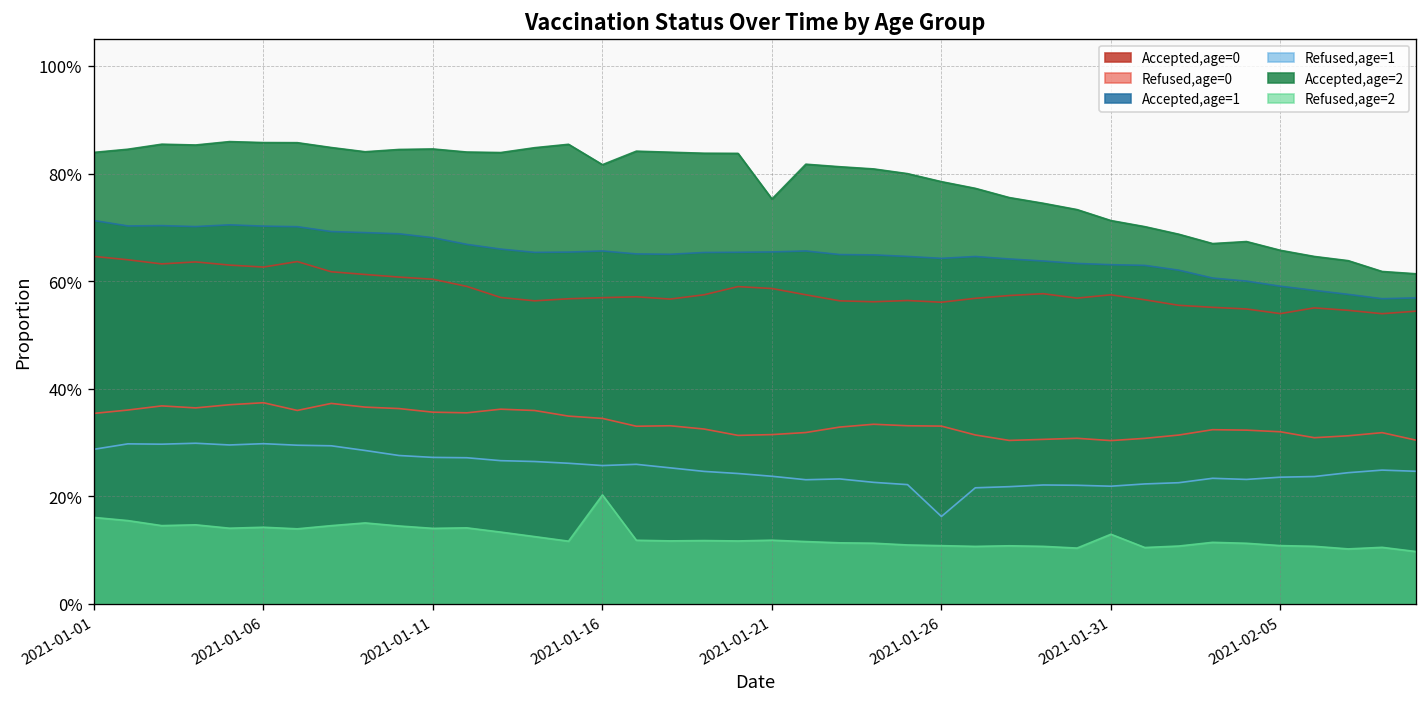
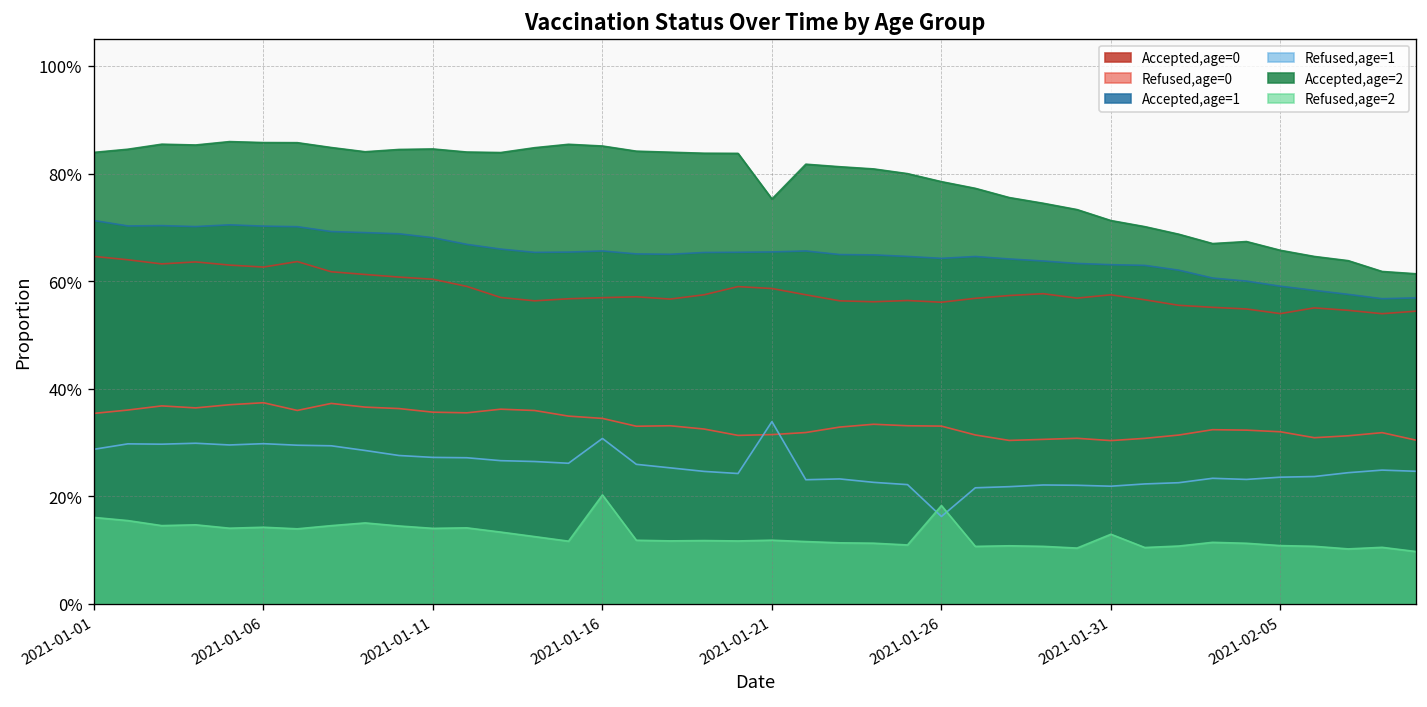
Refused,age=1, 2021-01-16: 26% -> 31%
Accepted,age=2, 2021-01-16: 82% -> 85%
Refused,age=1, 2021-01-21: 24% -> 34%
Refused,age=2, 2021-01-26: 11% -> 18%
